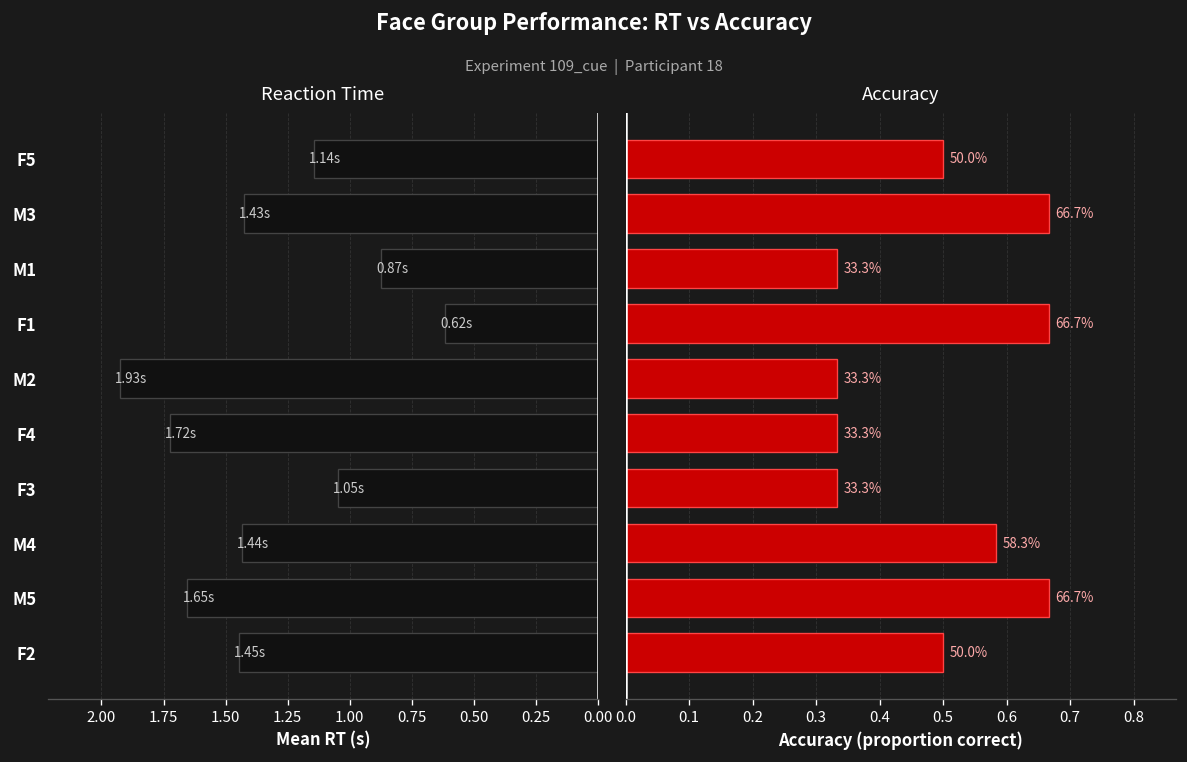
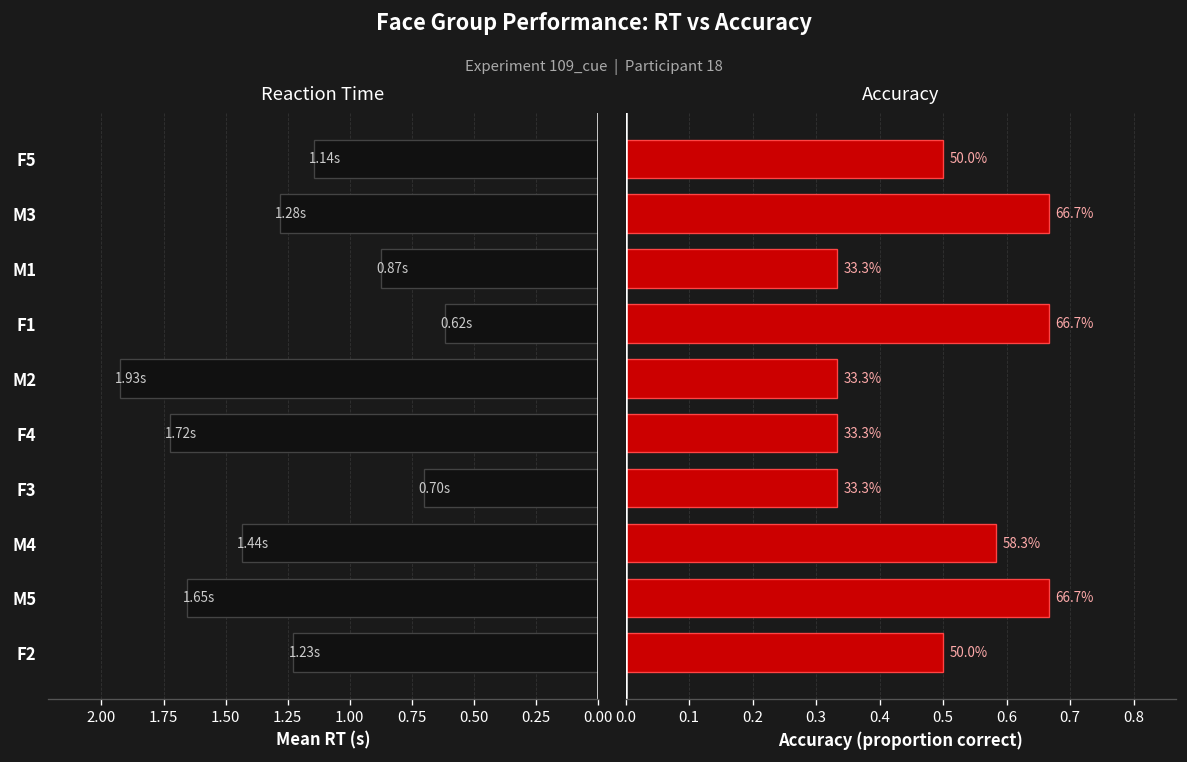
Reaction Time, M3: 1.43s -> 1.28s
Reaction Time, F3: 1.05s -> 0.70s
Reaction Time, F2: 1.45s -> 1.23s
